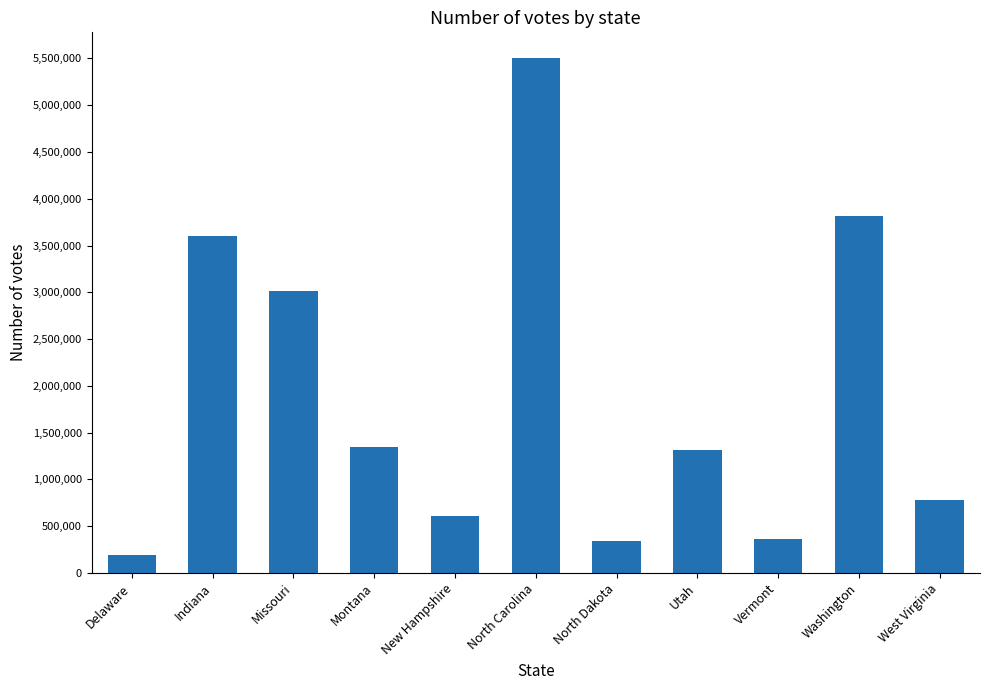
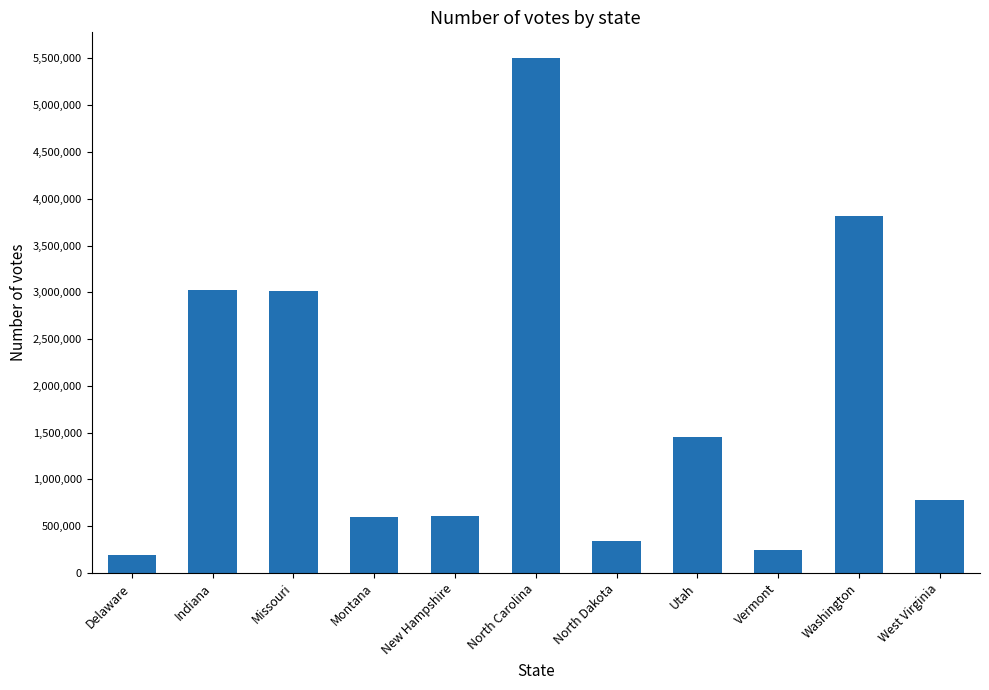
Indiana: 3,600,000 -> 3,000,000
Montana: 1,300,000 -> 600,000
Utah: 1,300,000 -> 1,500,000
Vermont: 400,000 -> 200,000
